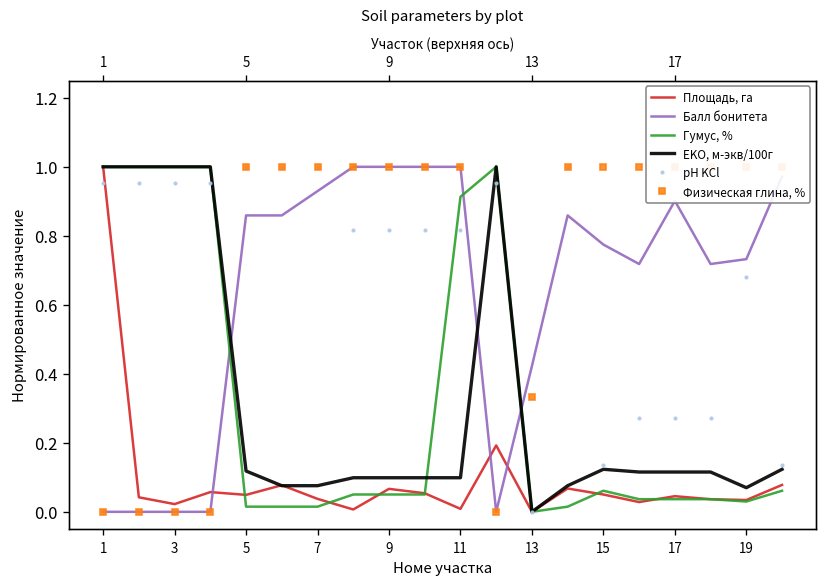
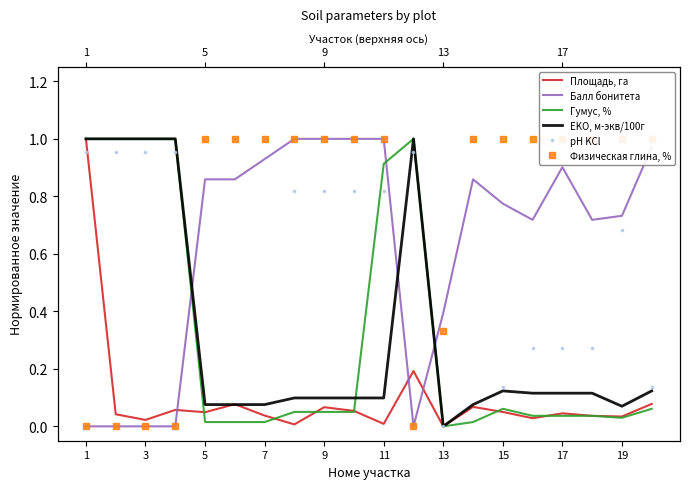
EKO, м-экв/100г, 5: 0.12 -> 0.08
Балл бонитета, 13: 0.42 -> 0.39
